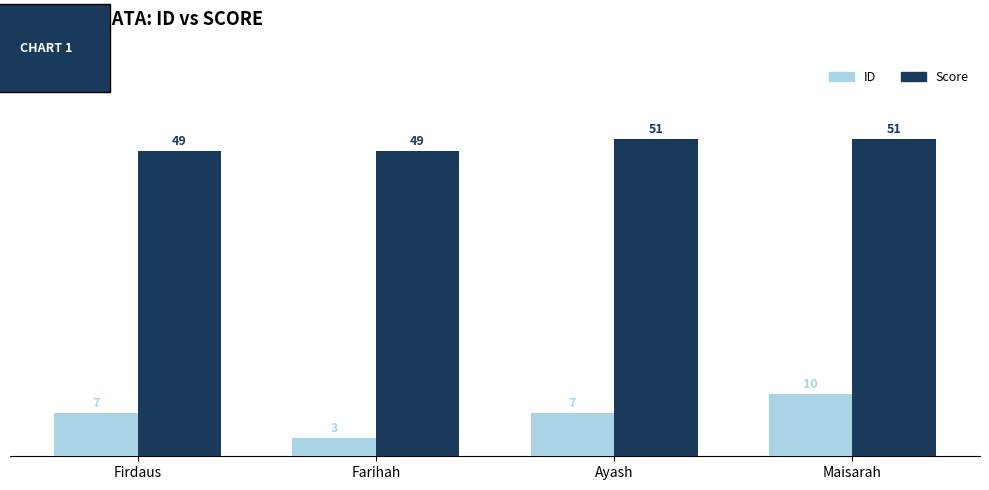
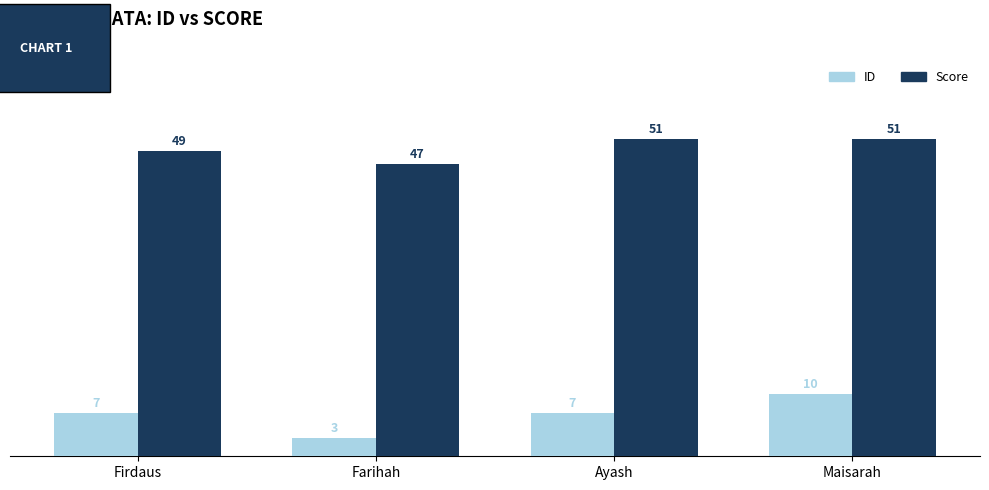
Score, Farihah: 49 -> 47
